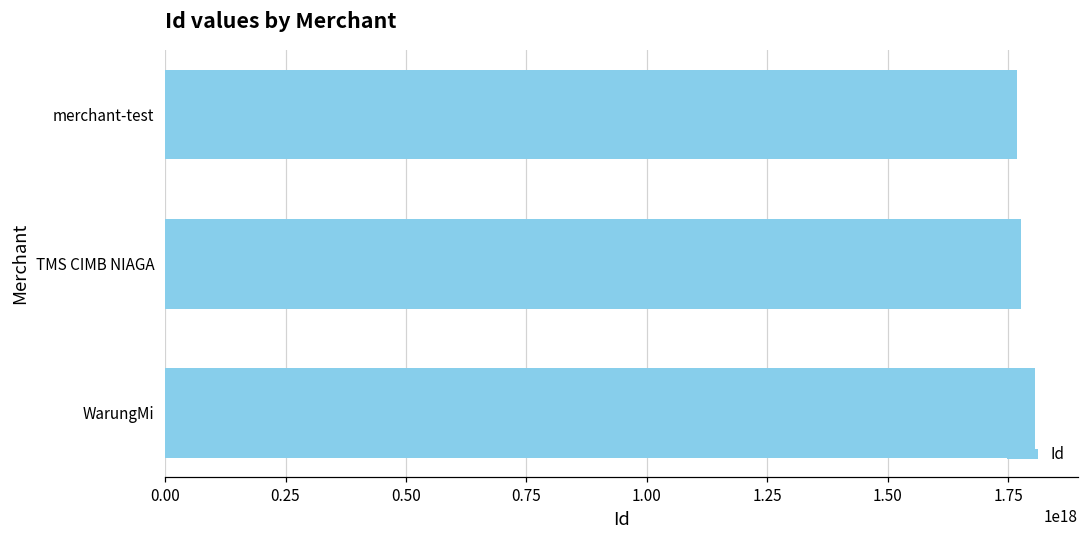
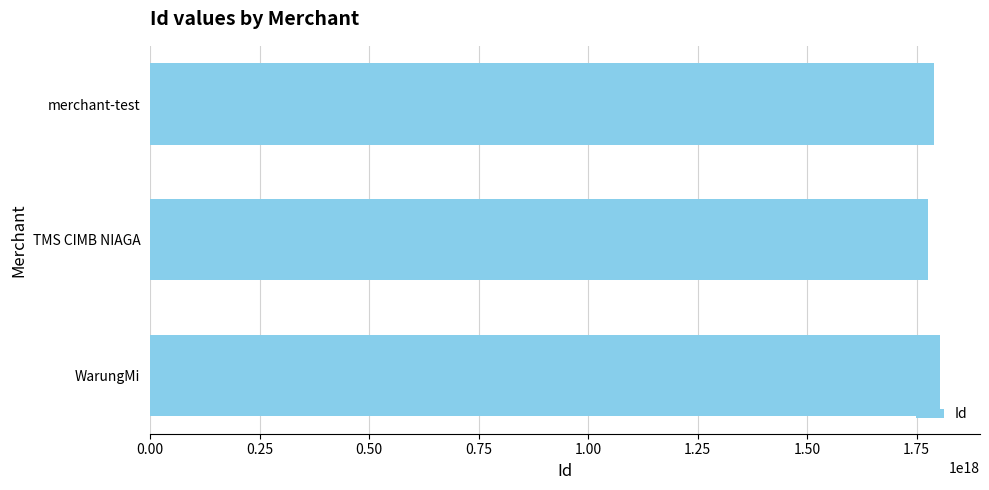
merchant-test: 1770000000000000000 -> 1790000000000000000
